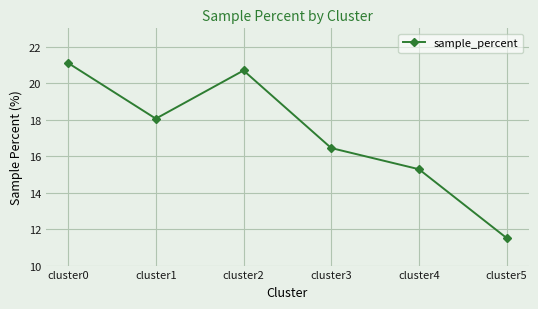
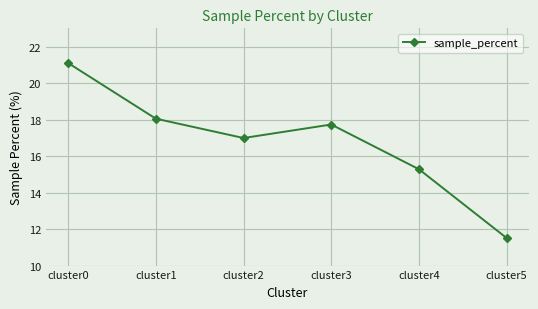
cluster2: 20.7 -> 17.0
cluster3: 16.4 -> 17.7
